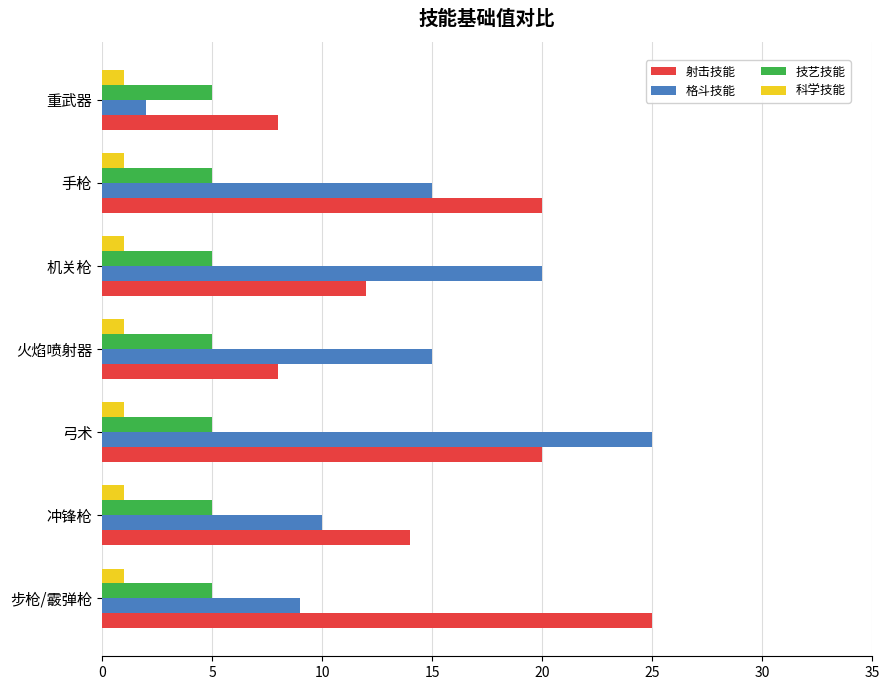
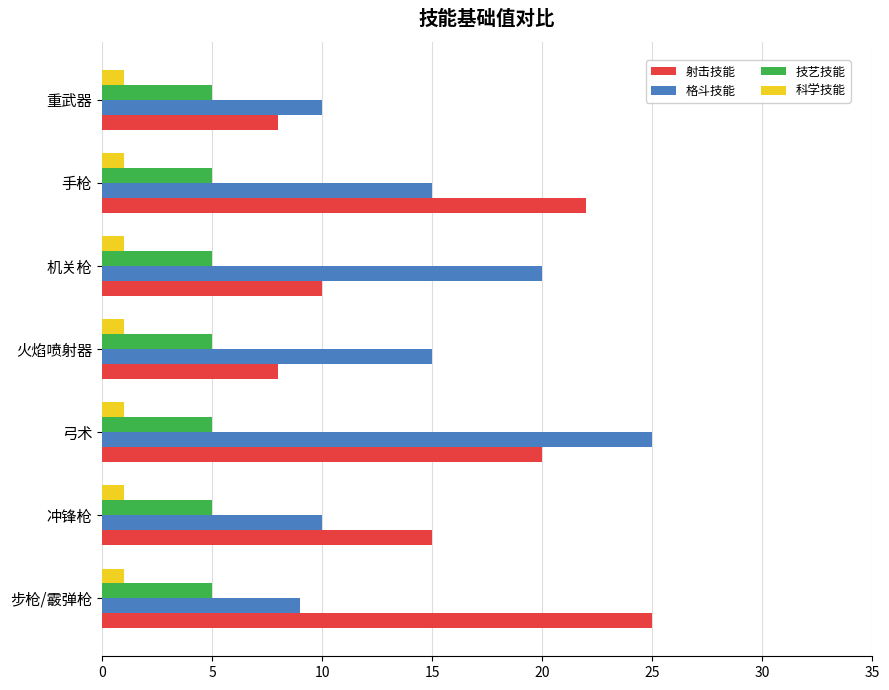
格斗技能, 重武器: 2 -> 10
射击技能, 手枪: 20 -> 22
射击技能, 机关枪: 12 -> 10
射击技能, 冲锋枪: 14 -> 15
